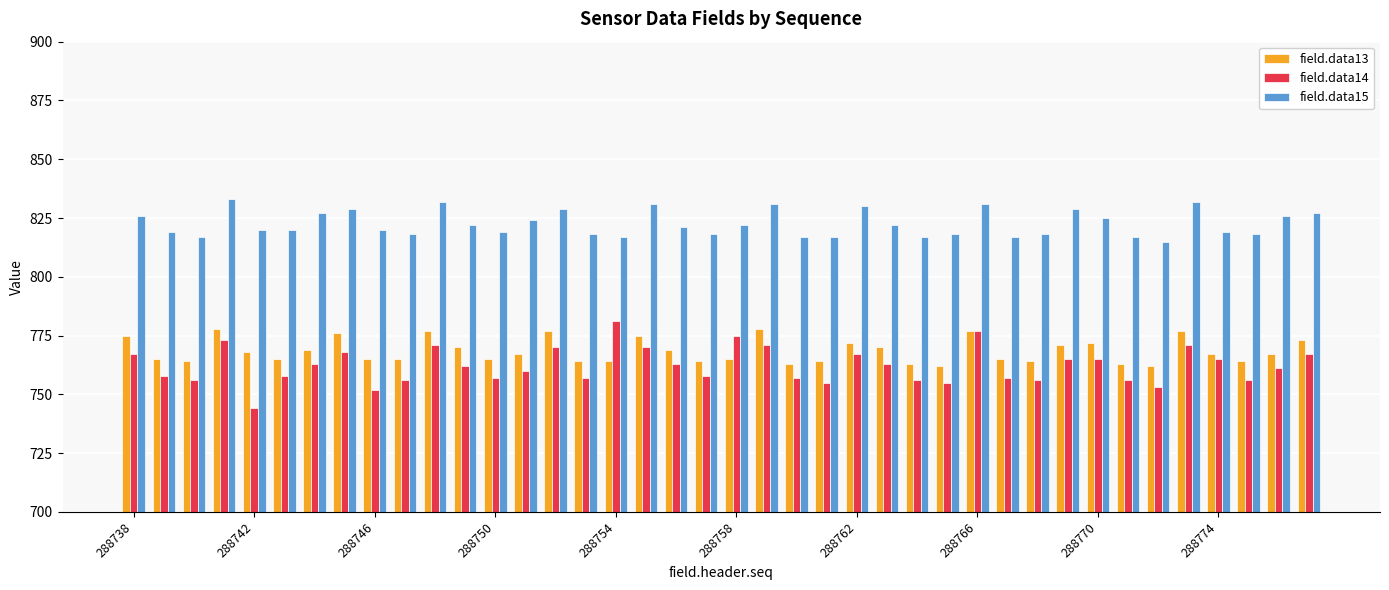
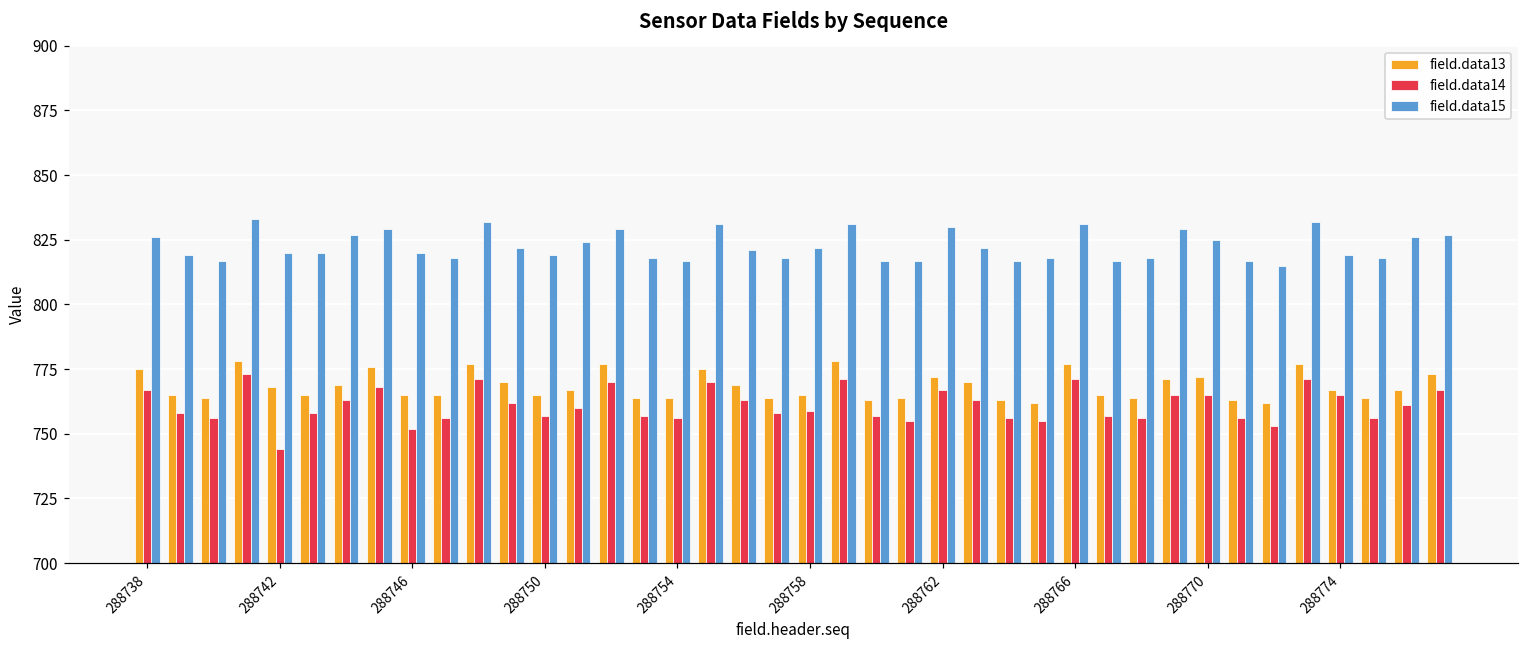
field.data14, 288754: 781 -> 756
field.data14, 288758: 775 -> 759
field.data14, 288766: 777 -> 771
